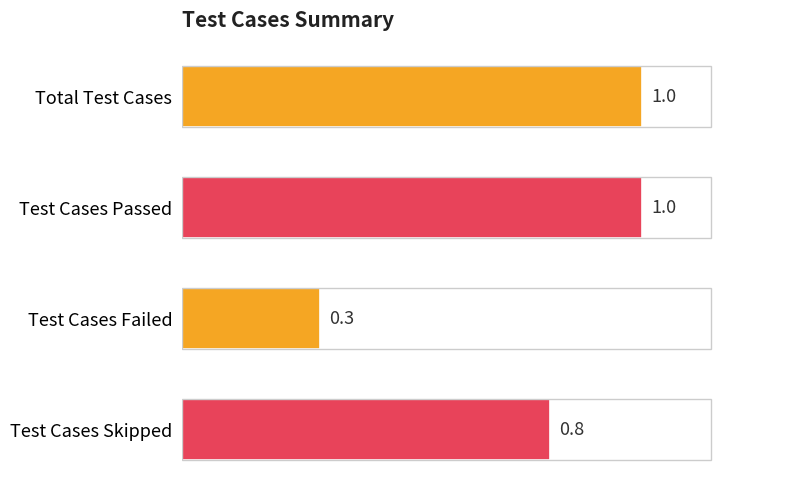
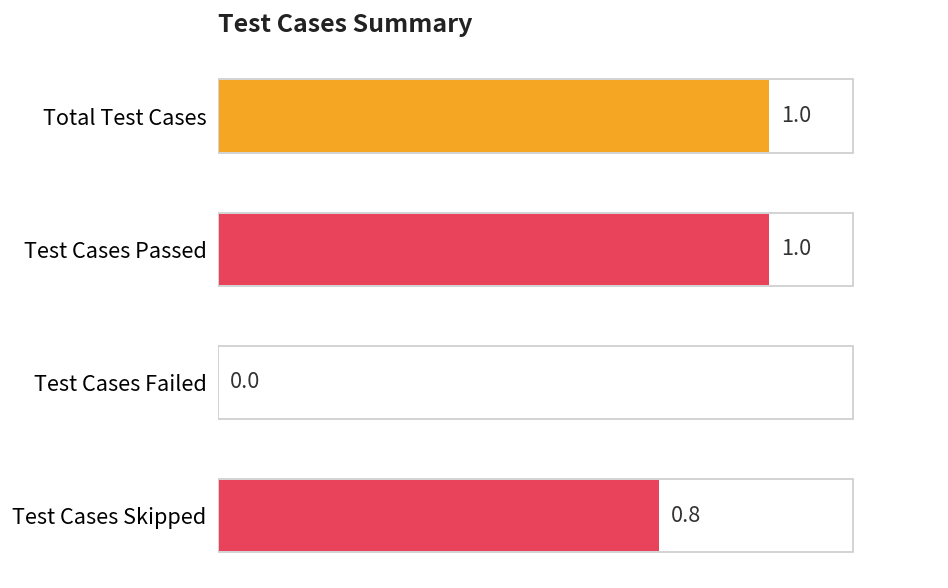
Test Cases Failed: 0.3 -> 0.0
